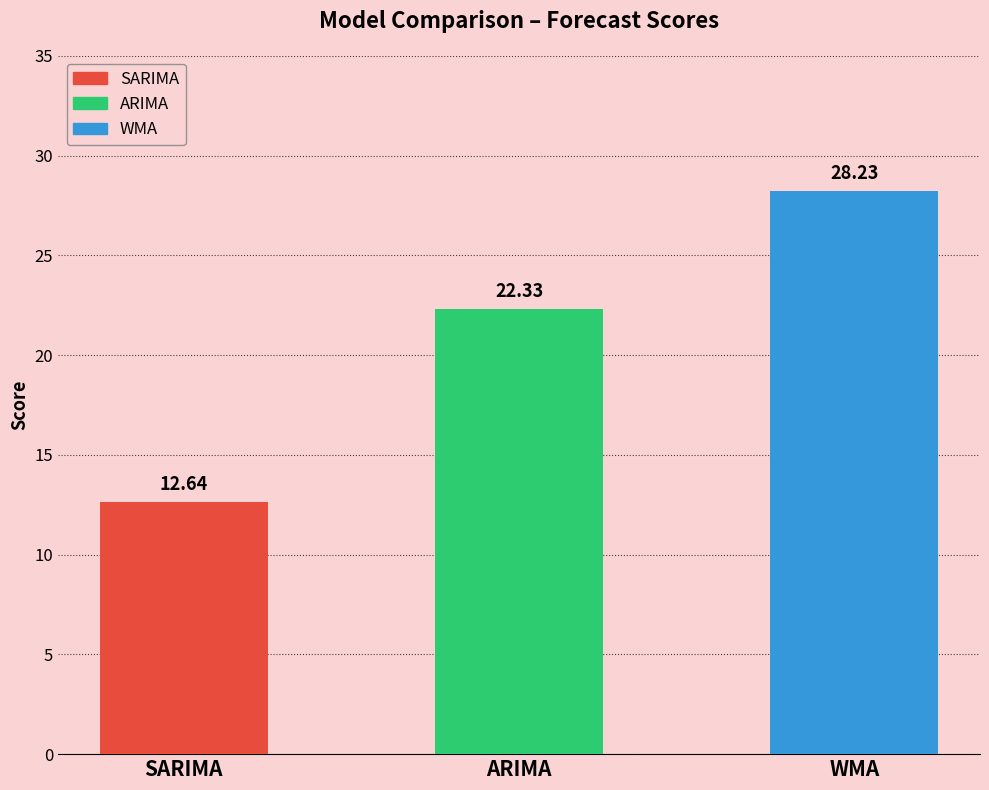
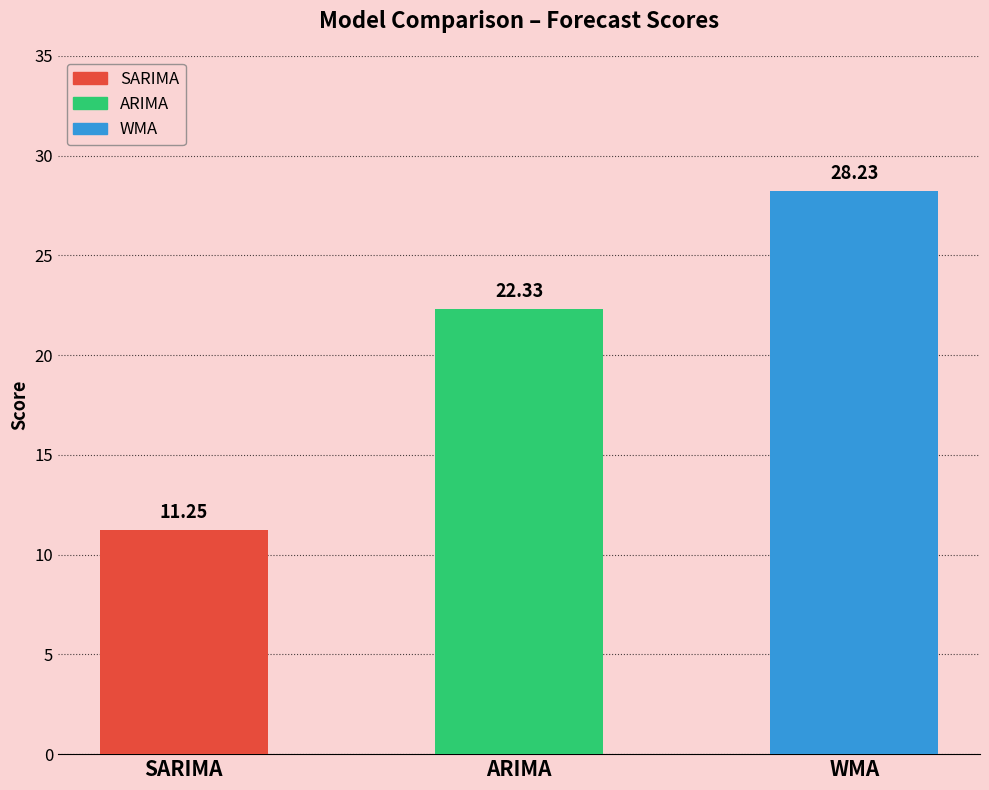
SARIMA: 12.64 -> 11.25
